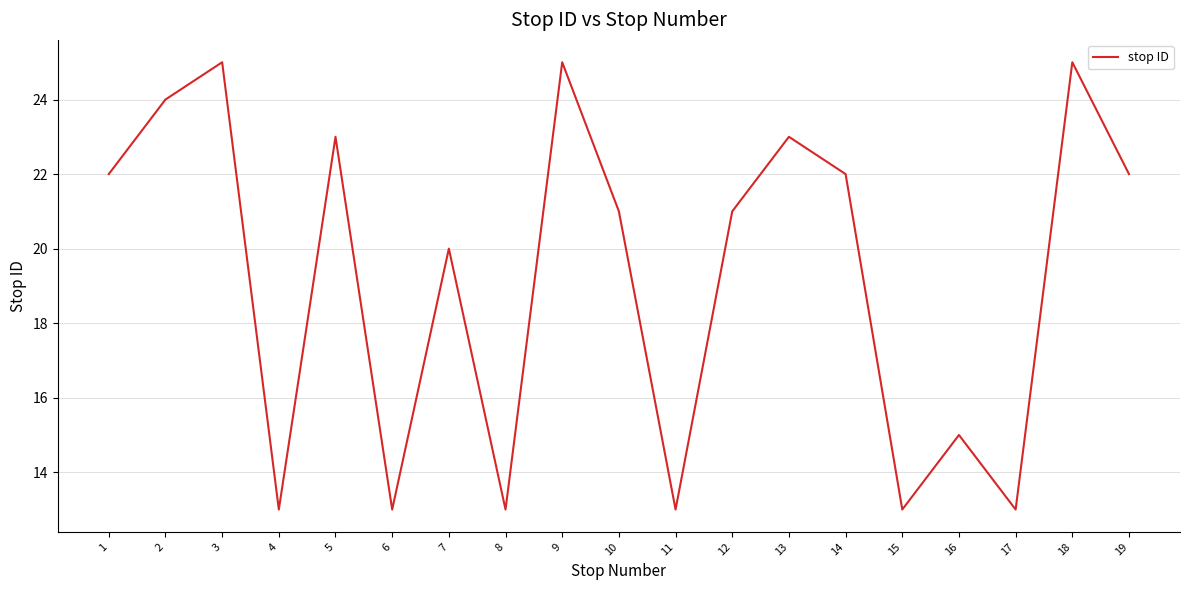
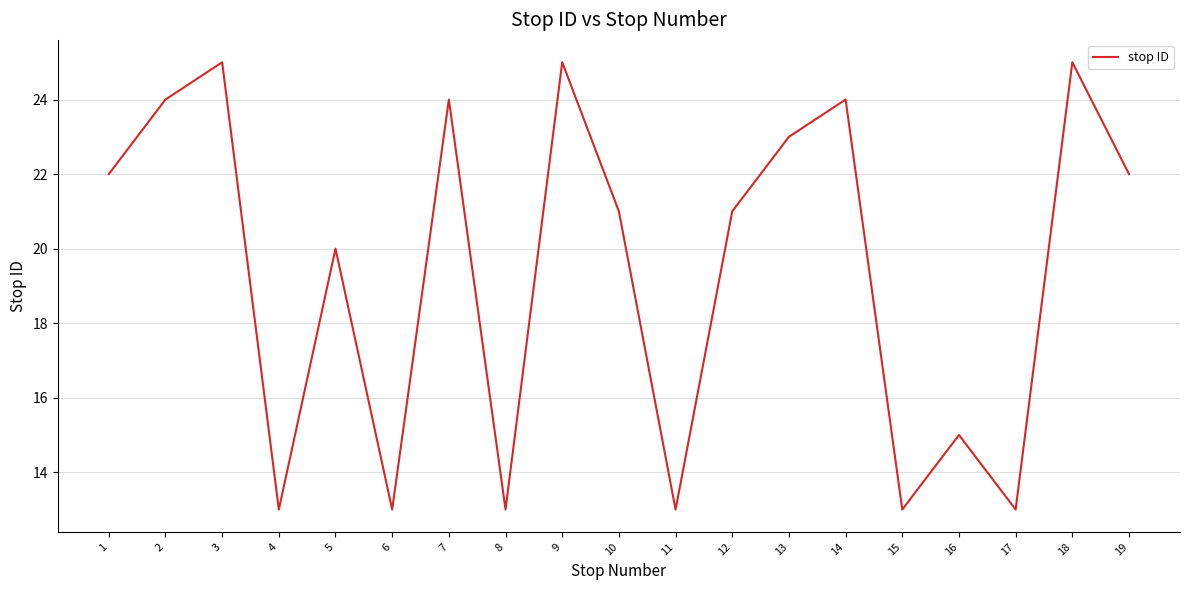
5: 23 -> 20
7: 20 -> 24
14: 22 -> 24
